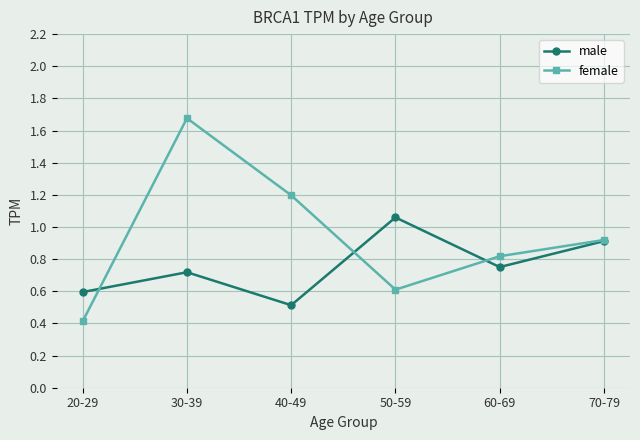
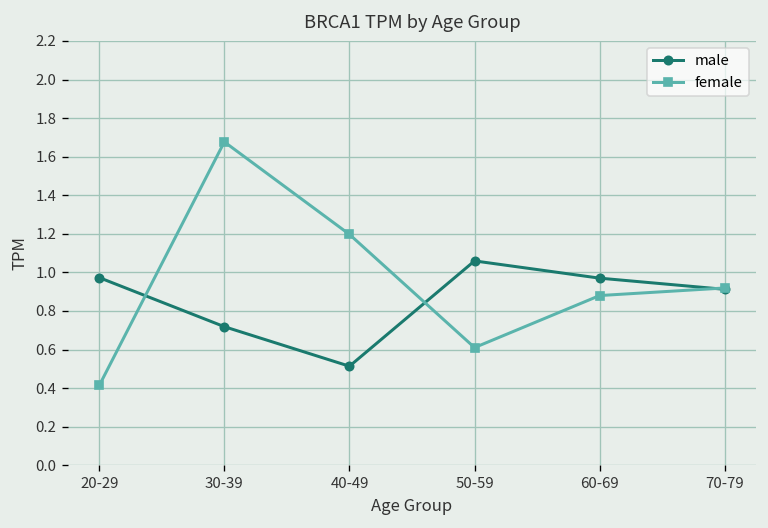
male, 20-29: 0.60 -> 0.97
male, 60-69: 0.75 -> 0.97
female, 60-69: 0.82 -> 0.88
